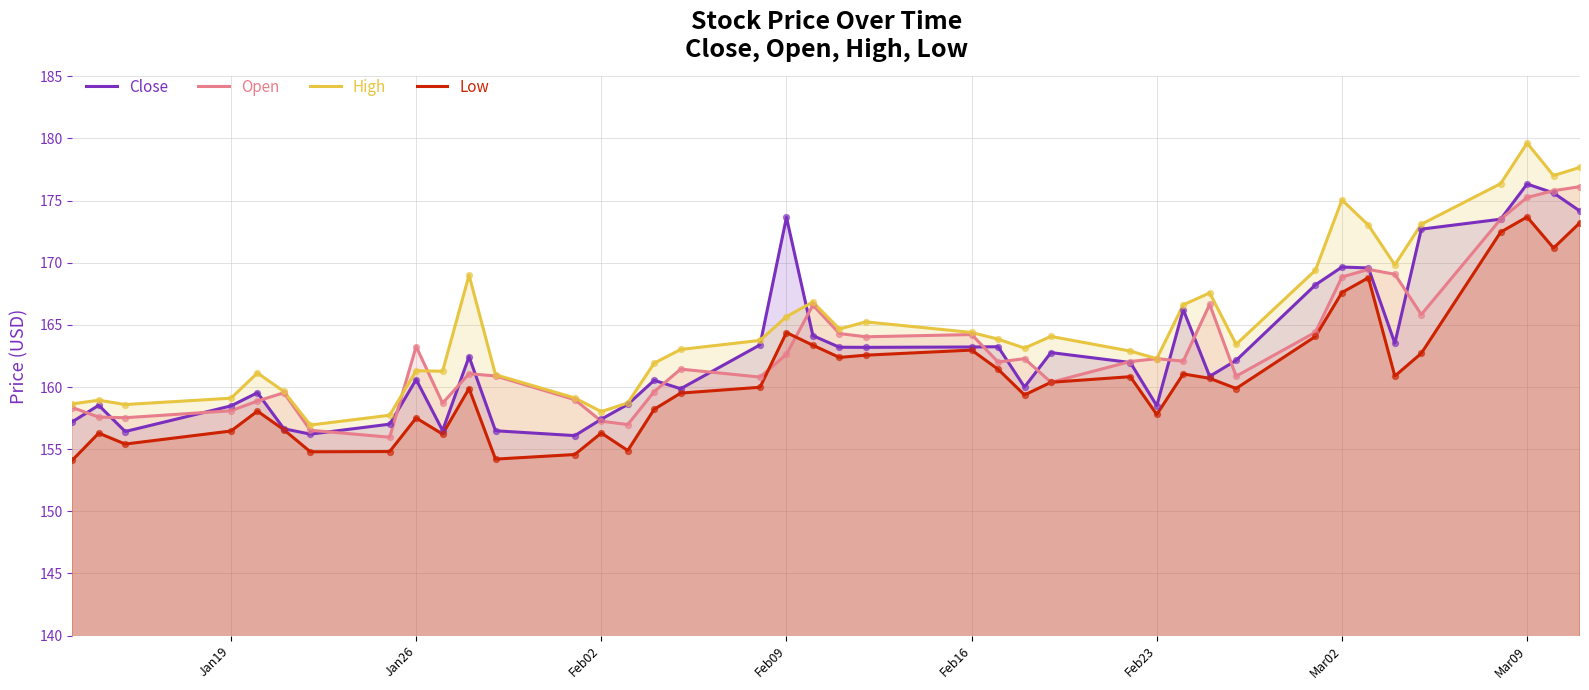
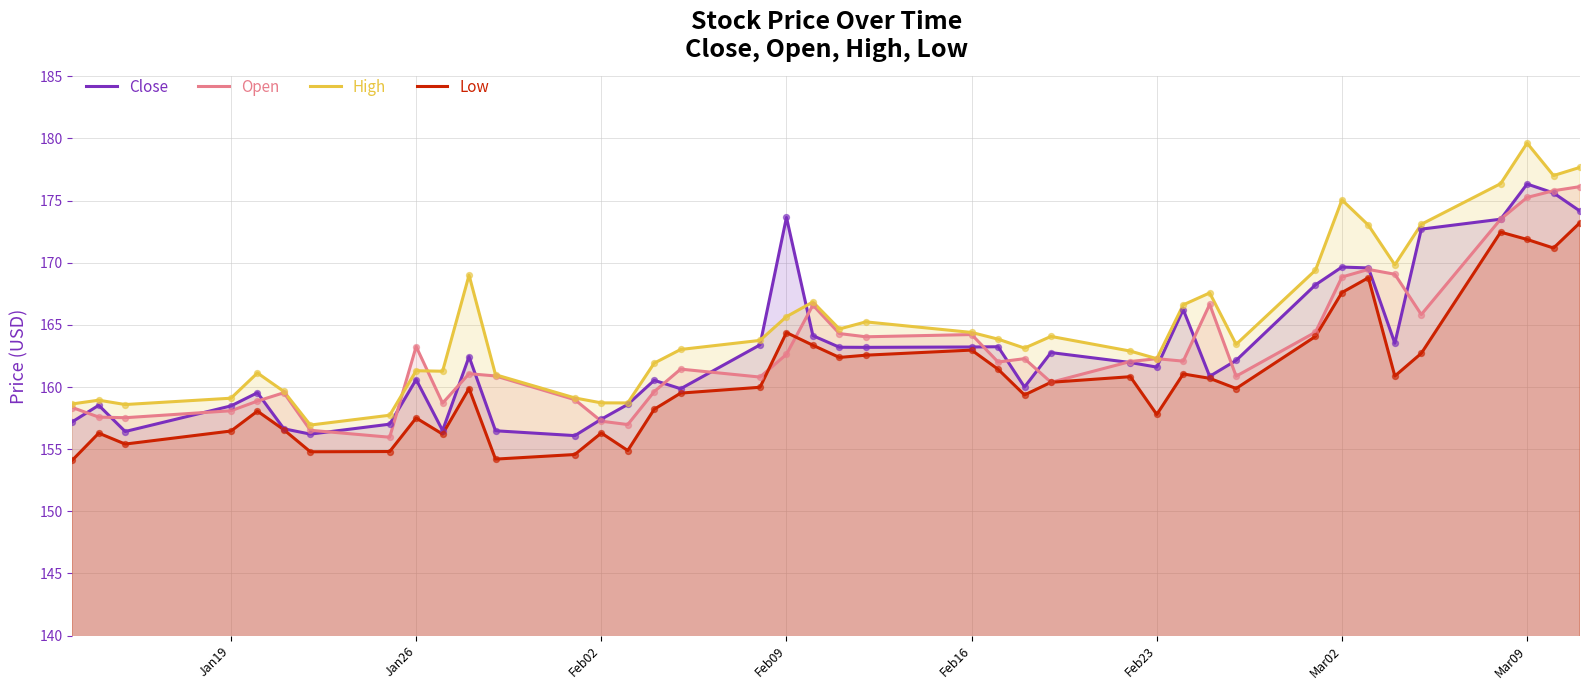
High, Feb02: 158.0 -> 158.7
Close, Feb23: 158.5 -> 161.6
Low, Mar09: 173.7 -> 171.9
